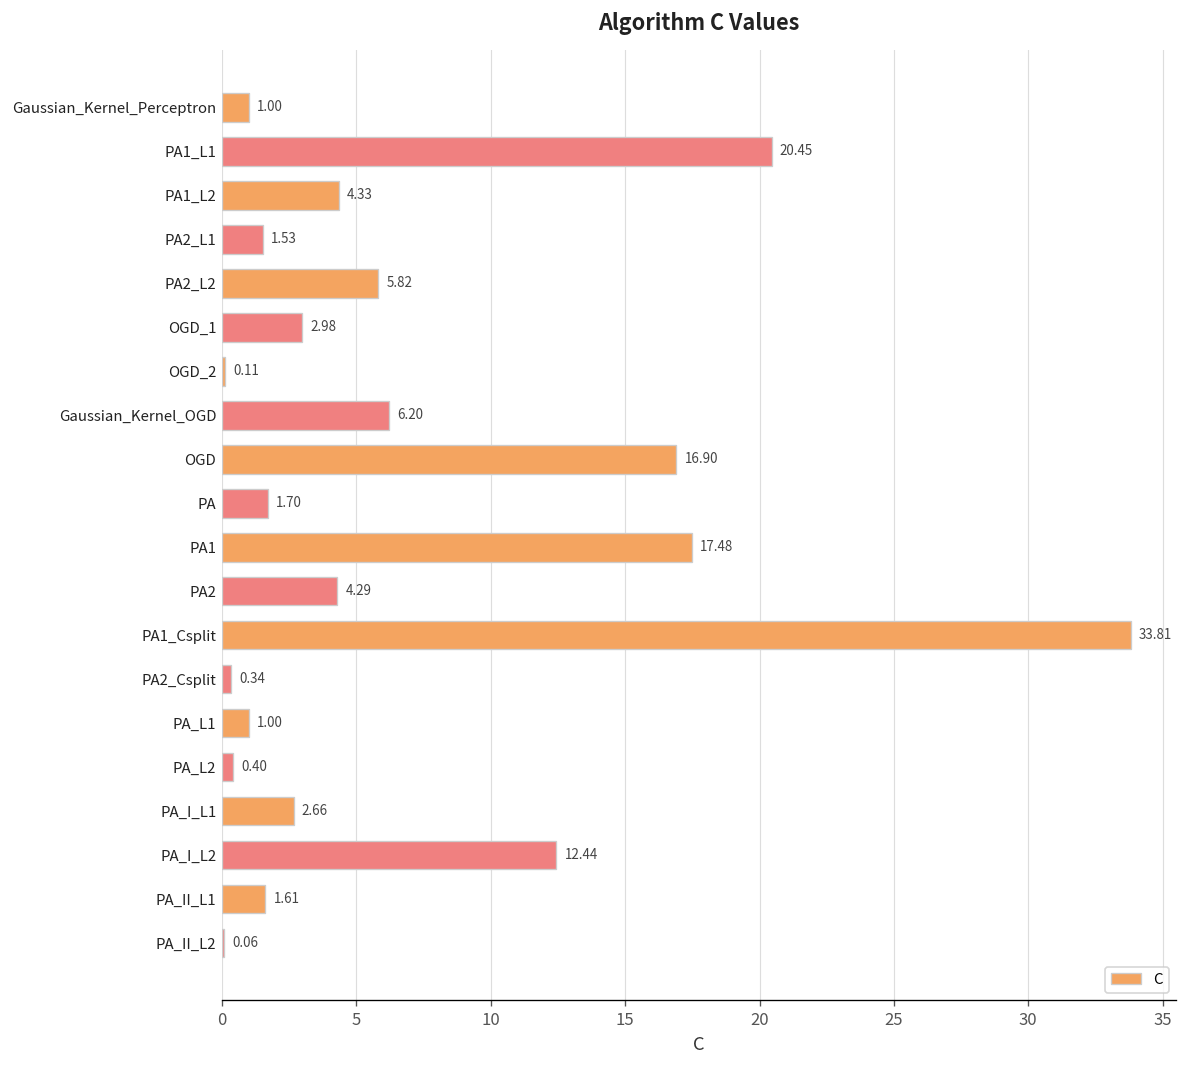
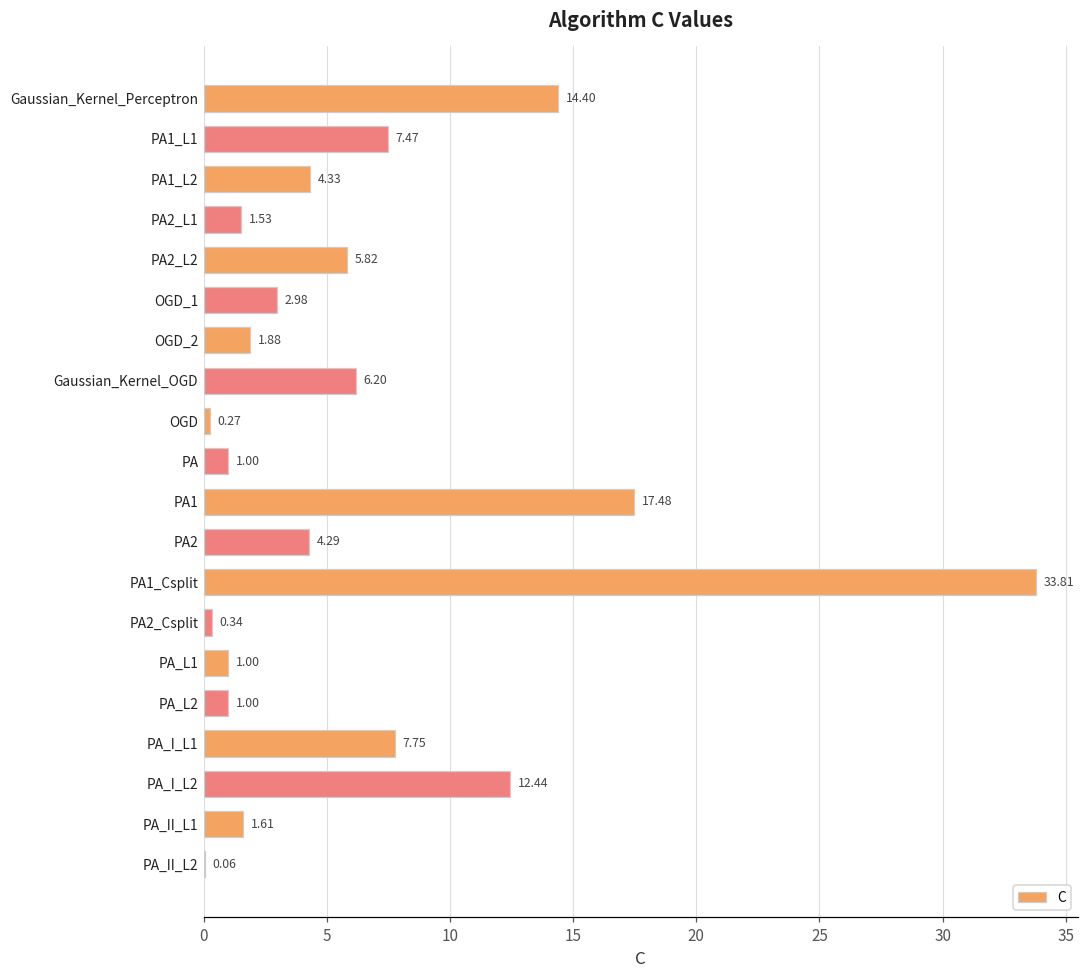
Gaussian_Kernel_Perceptron: 1.00 -> 14.40
PA1_L1: 20.45 -> 7.47
OGD_2: 0.11 -> 1.88
OGD: 16.90 -> 0.27
PA: 1.70 -> 1.00
PA_L2: 0.40 -> 1.00
PA_I_L1: 2.66 -> 7.75
